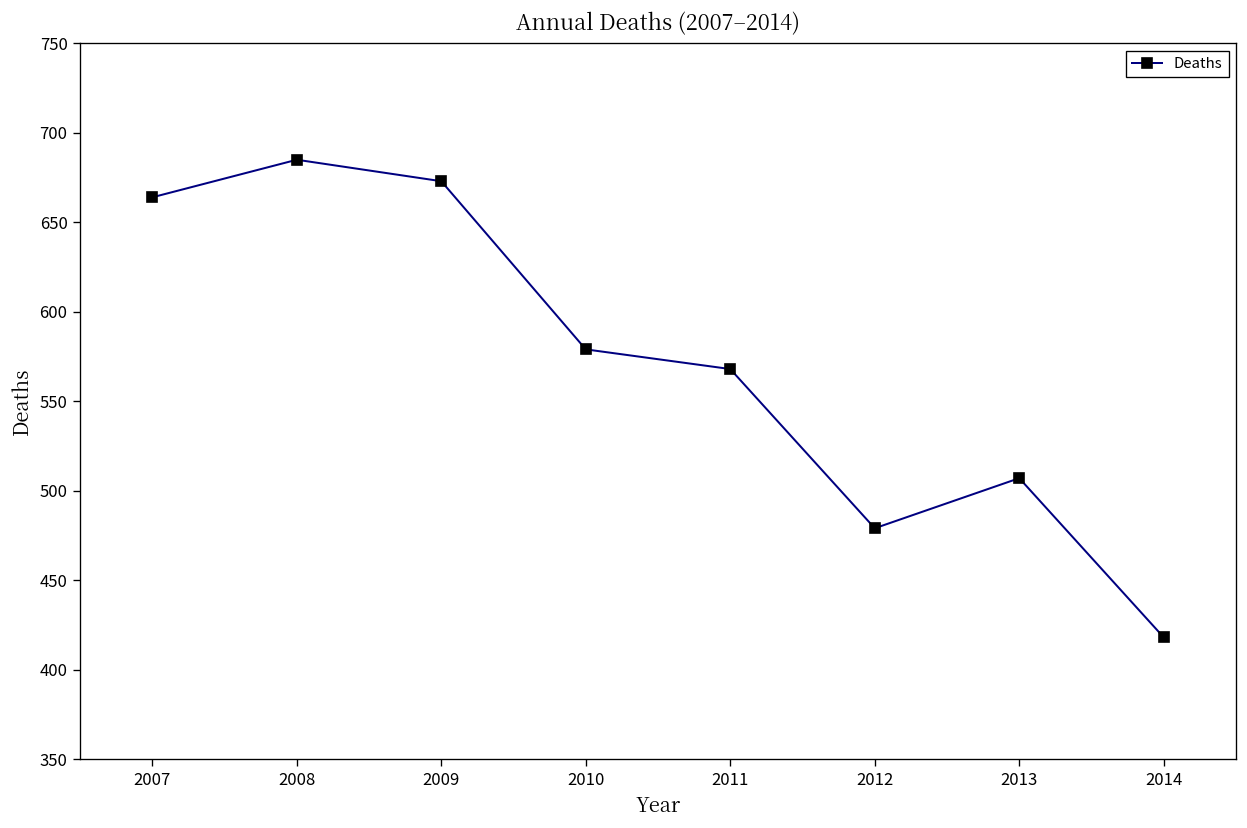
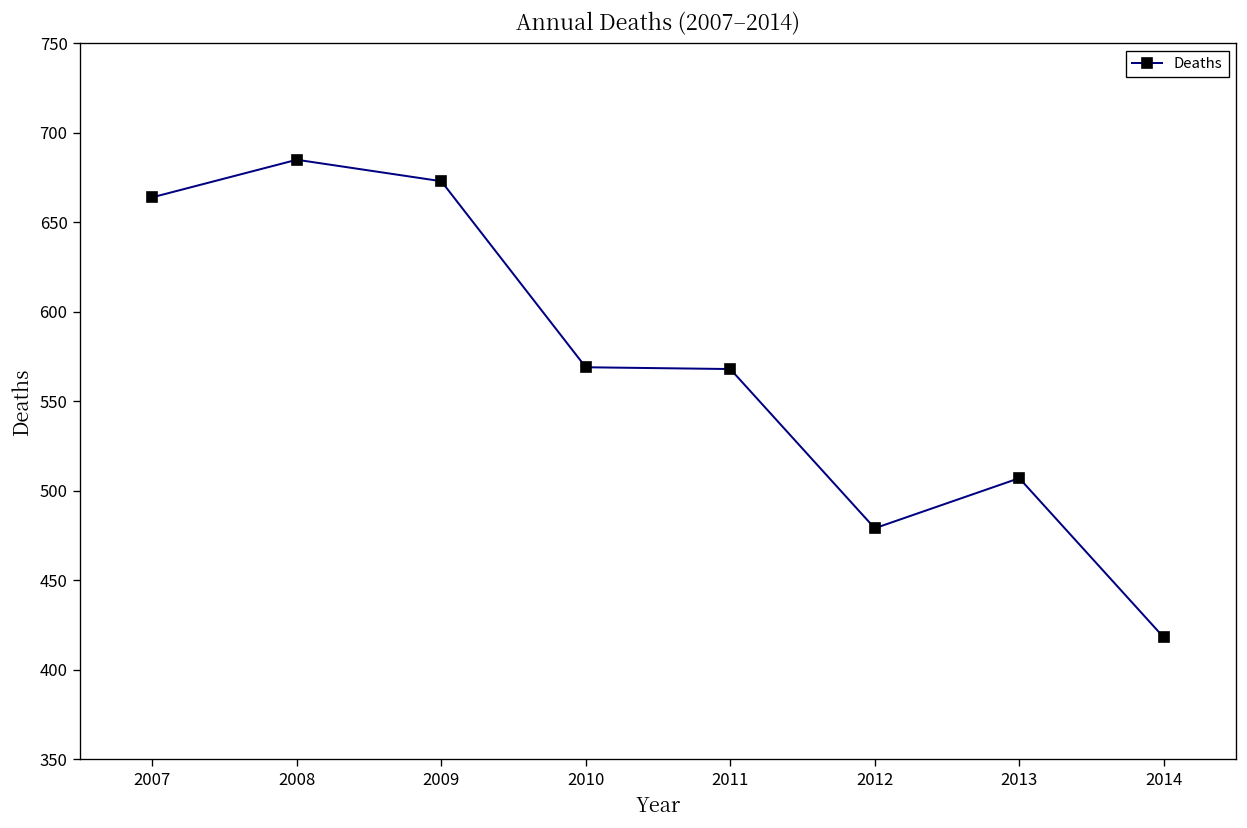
2010: 579 -> 569
